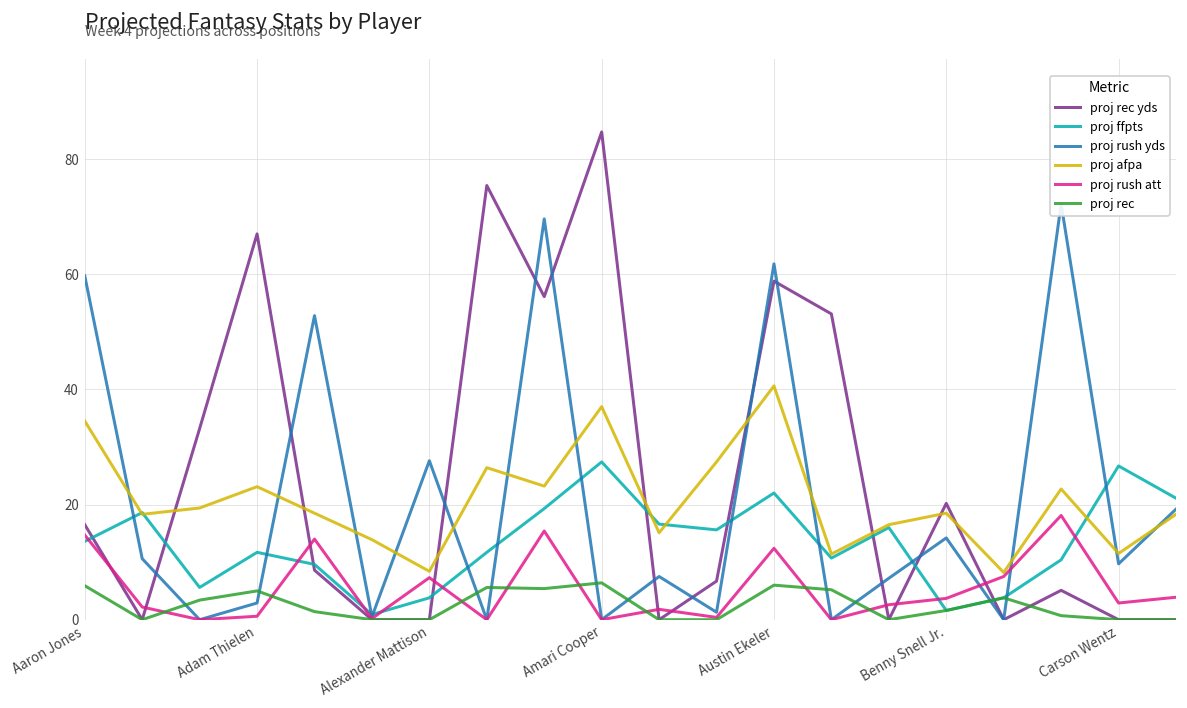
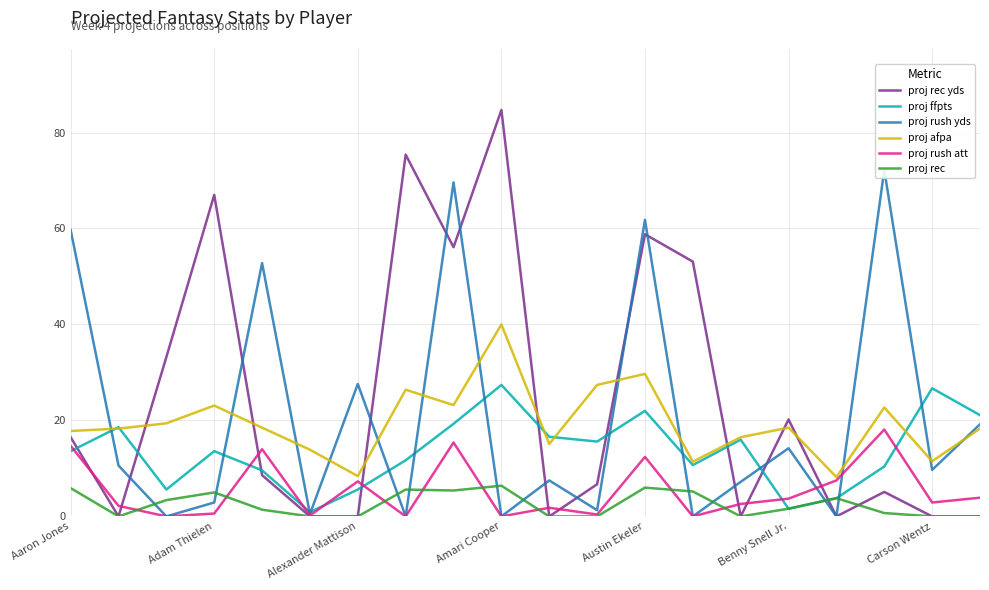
proj afpa, Aaron Jones: 35 -> 18
proj ffpts, Adam Thielen: 12 -> 14
proj ffpts, Alexander Mattison: 4 -> 6
proj afpa, Amari Cooper: 37 -> 40
proj afpa, Austin Ekeler: 41 -> 30
